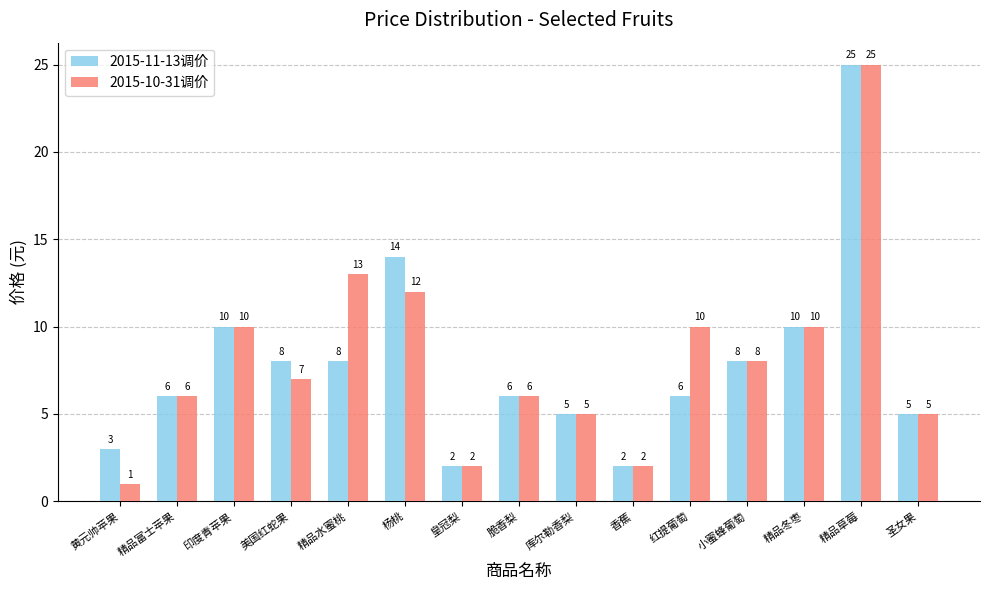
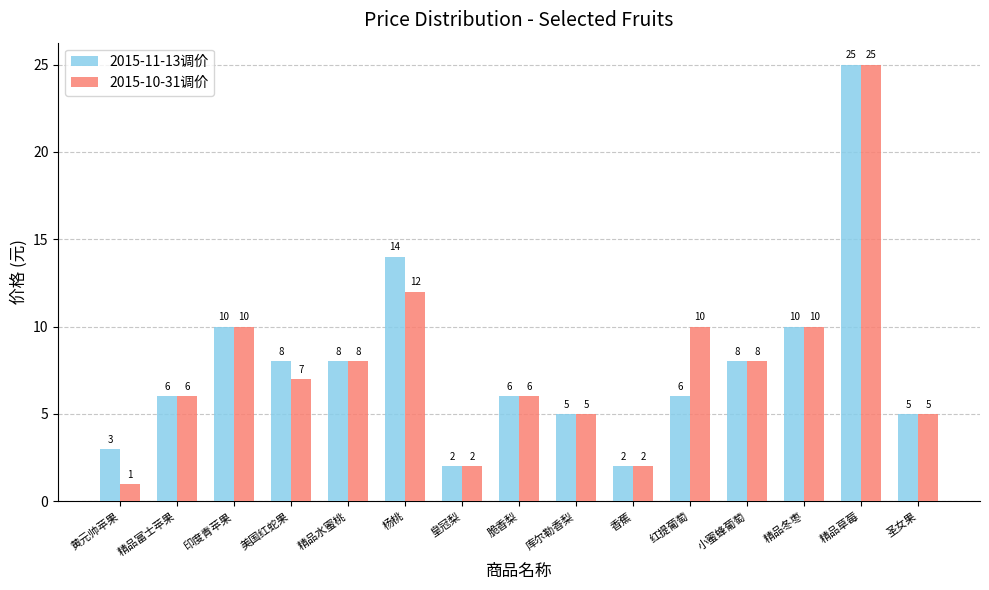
2015-10-31调价, 精品水蜜桃: 13 -> 8
